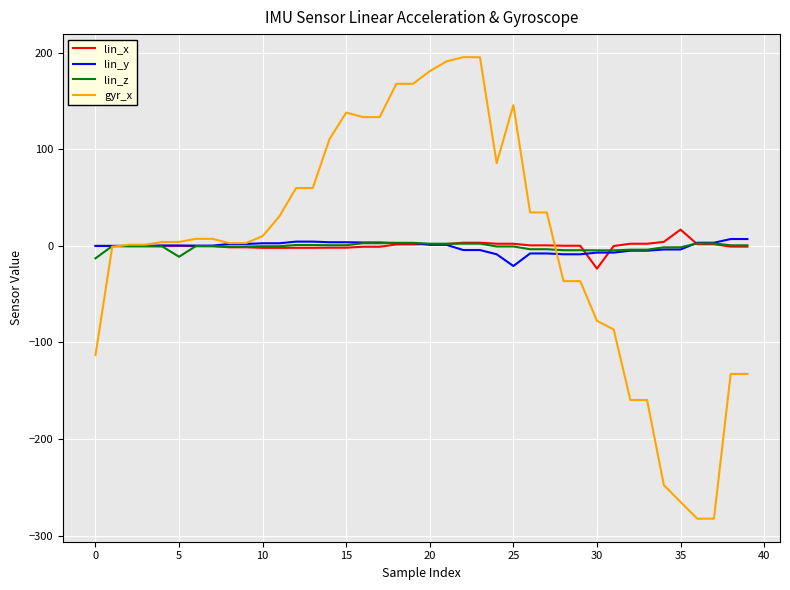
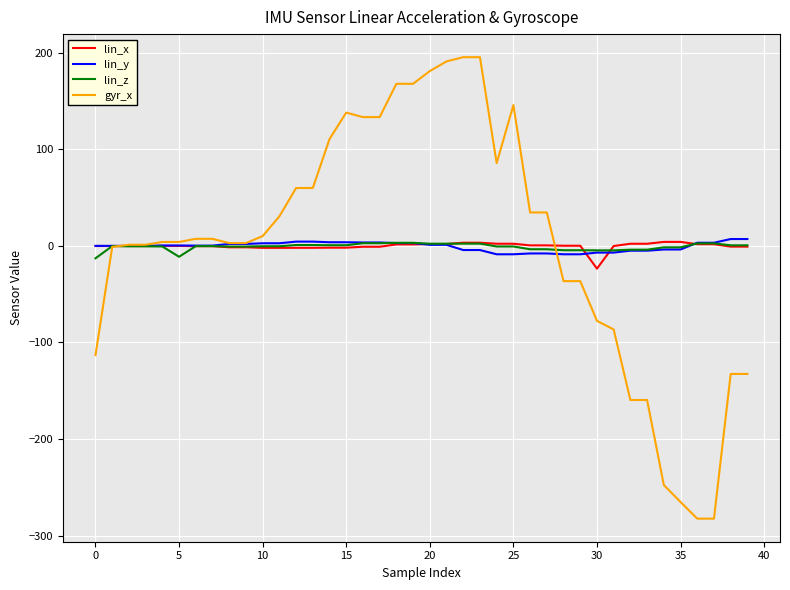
lin_y, 25: -20 -> -10
lin_x, 35: 20 -> 0
